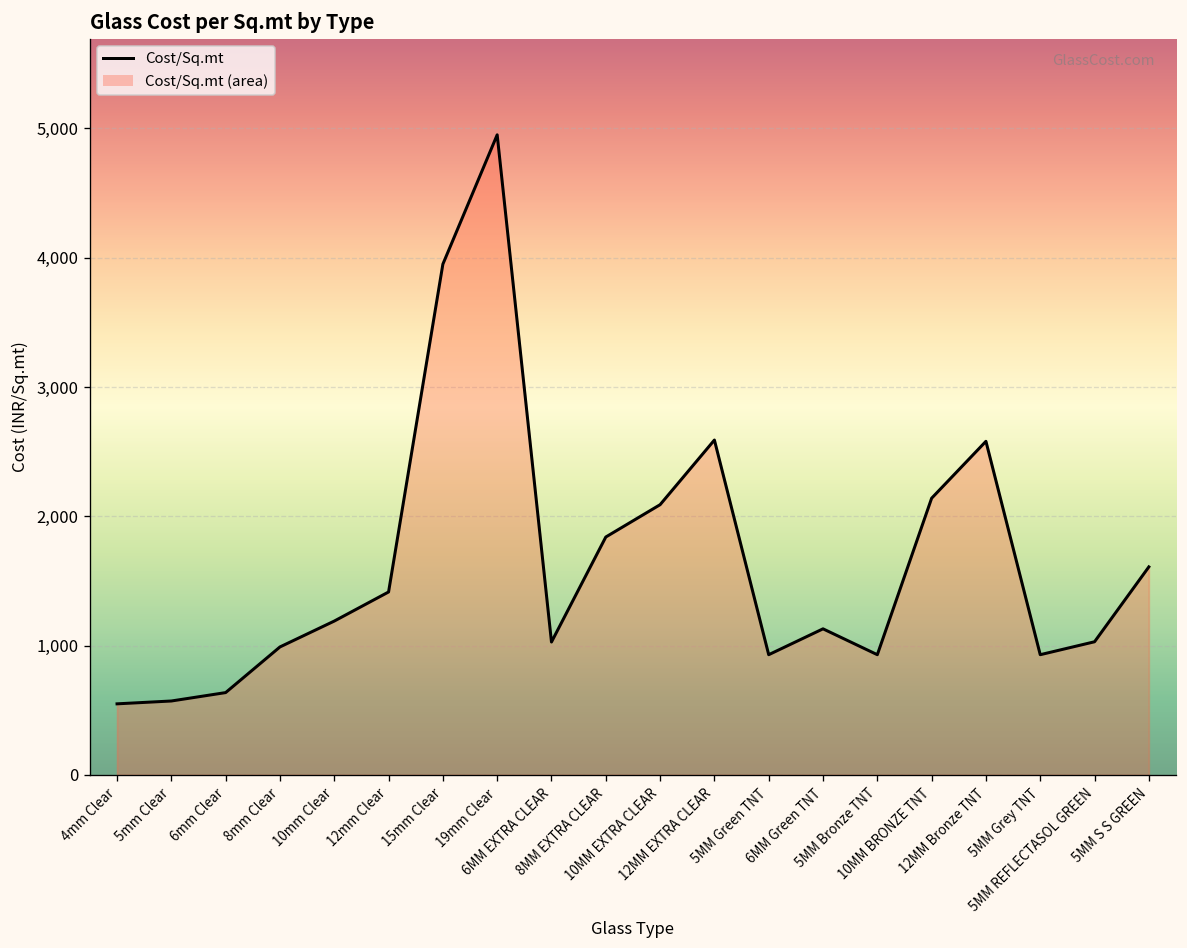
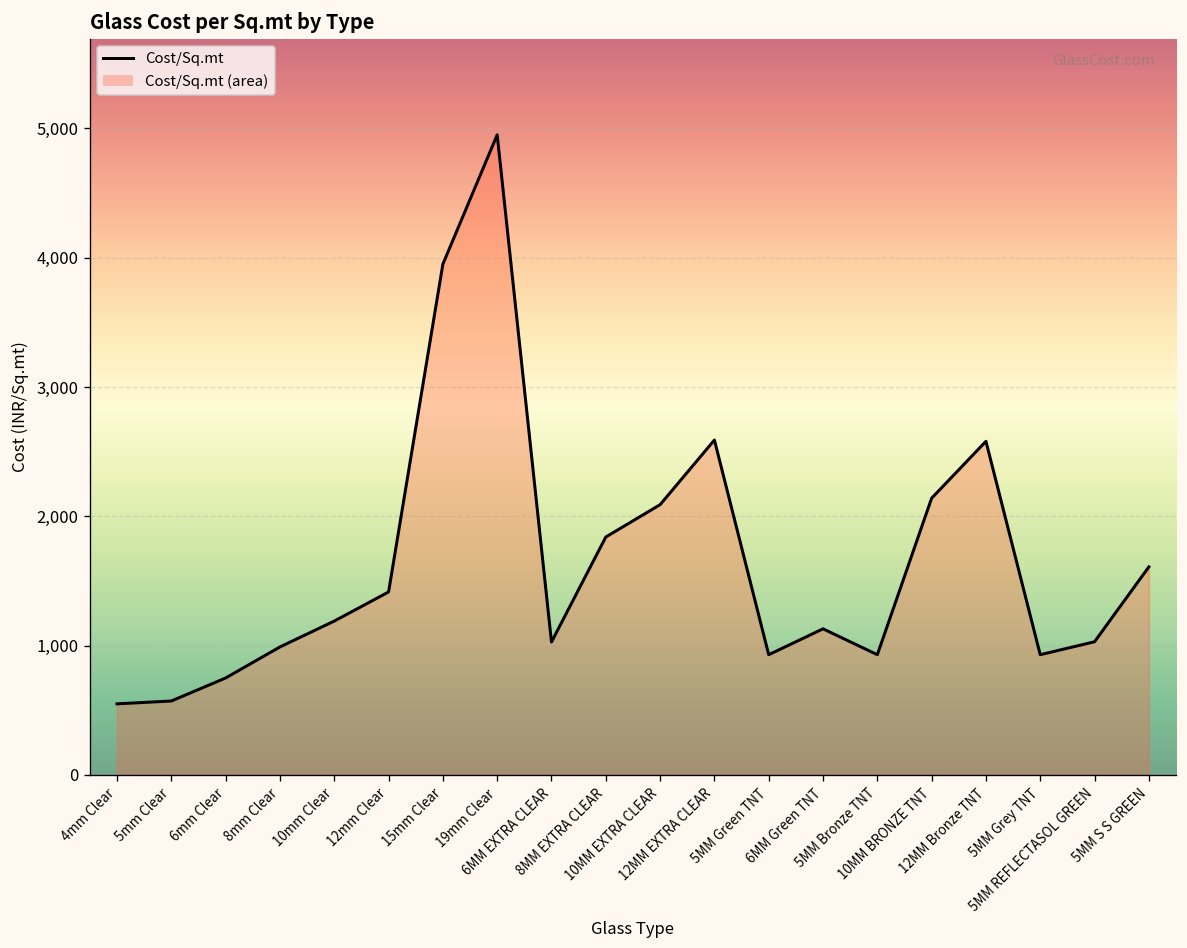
6mm Clear: 640 -> 750
